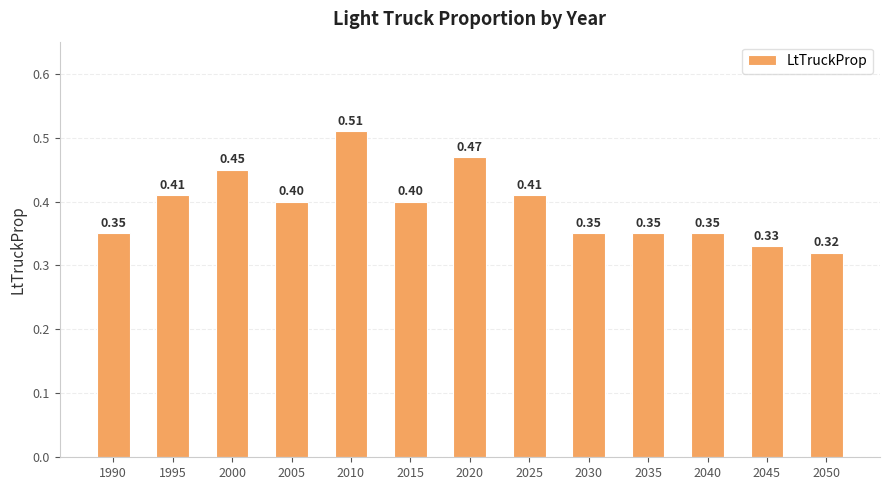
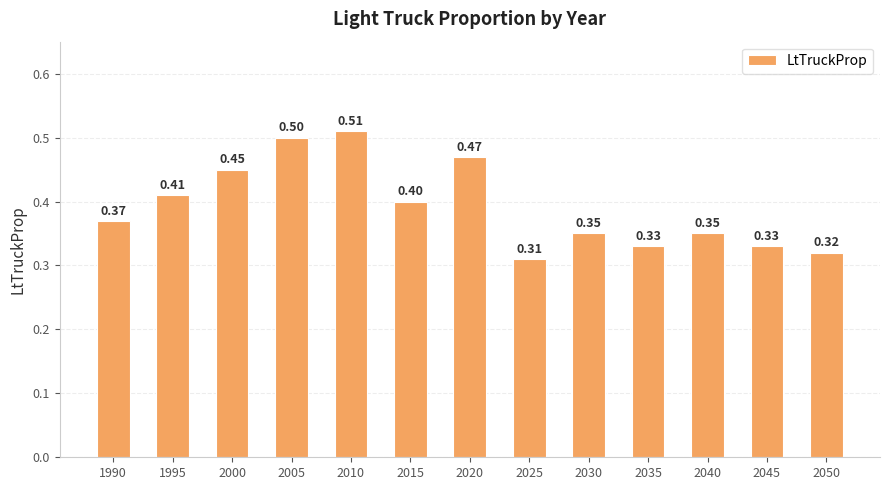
1990: 0.35 -> 0.37
2005: 0.40 -> 0.50
2025: 0.41 -> 0.31
2035: 0.35 -> 0.33
